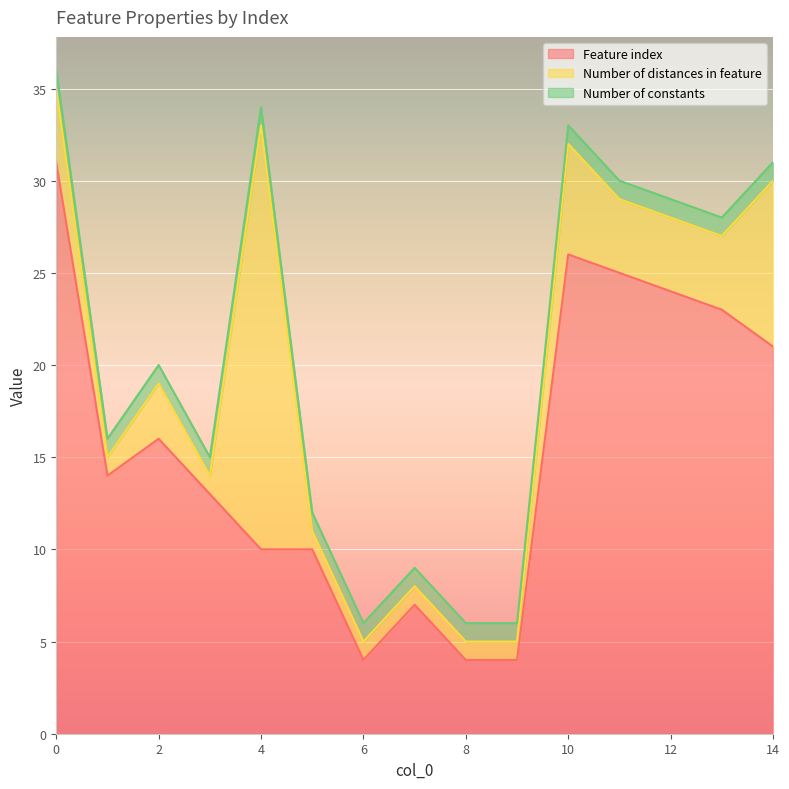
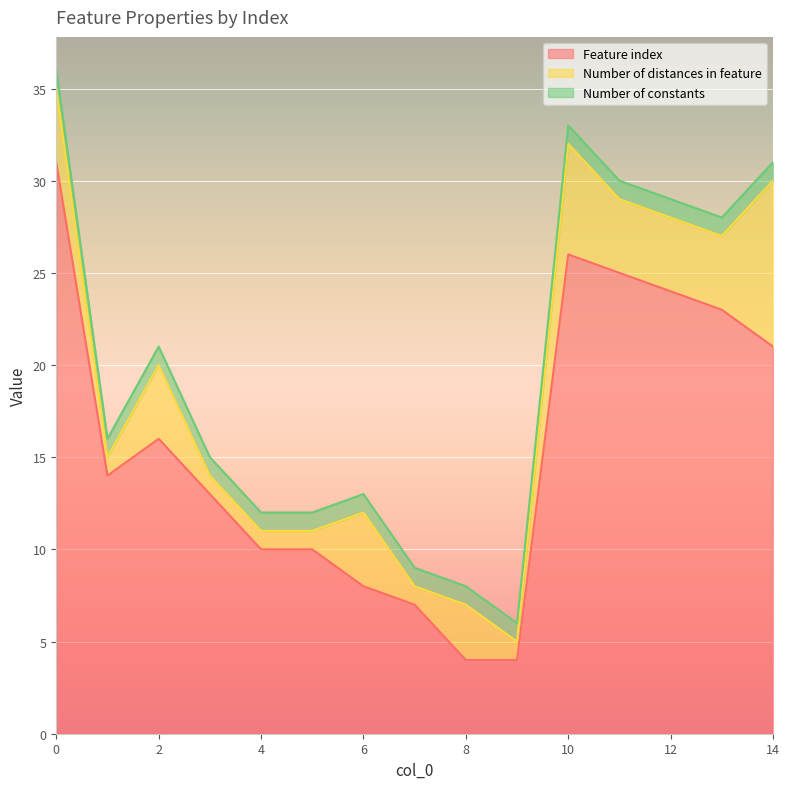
Number of distances in feature, 2: 3 -> 4
Number of distances in feature, 4: 23 -> 1
Feature index, 6: 4 -> 8
Number of distances in feature, 6: 1 -> 4
Number of distances in feature, 8: 1 -> 3
